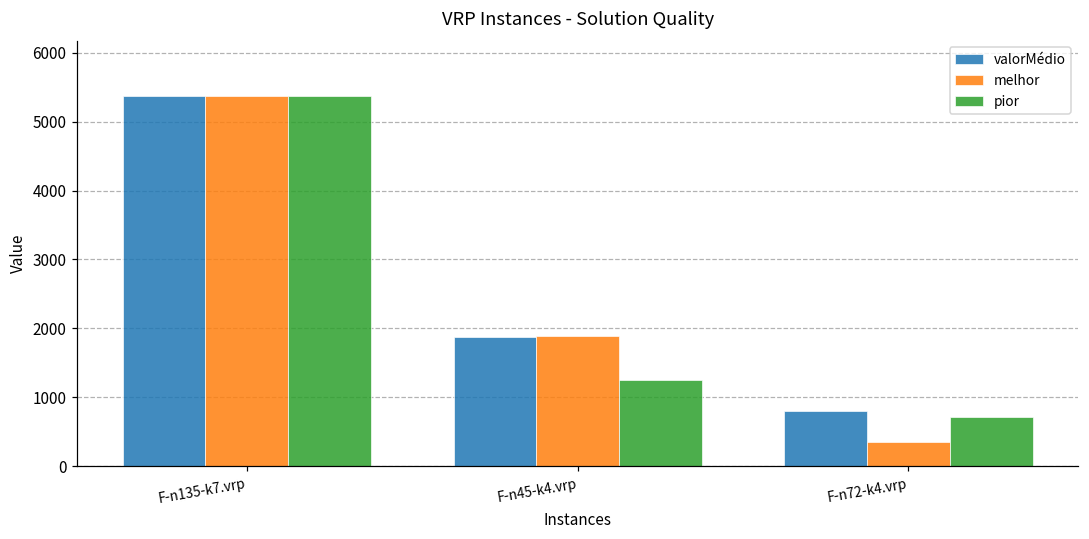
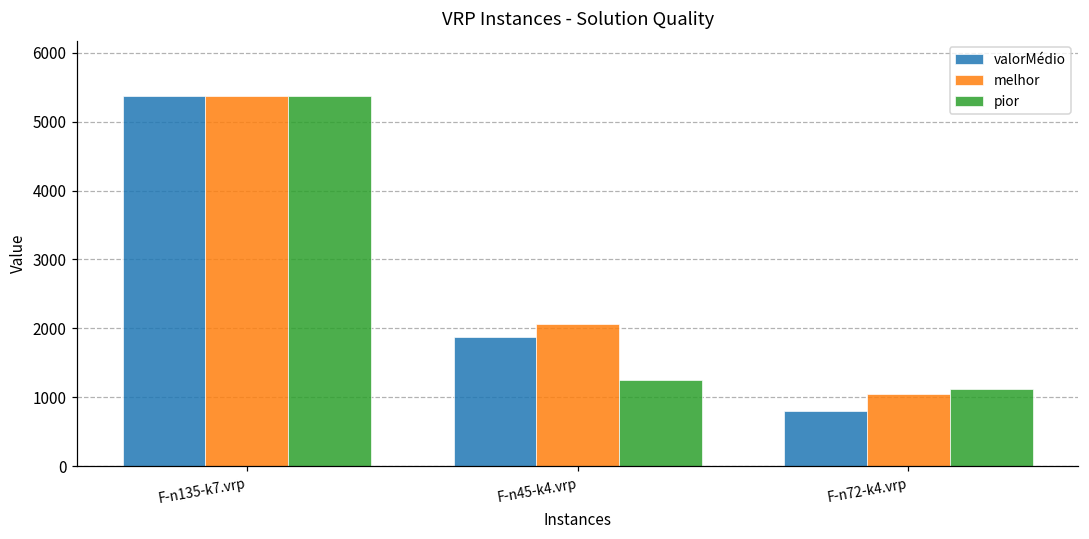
melhor, F-n45-k4.vrp: 1900 -> 2100
melhor, F-n72-k4.vrp: 400 -> 1000
pior, F-n72-k4.vrp: 700 -> 1100
